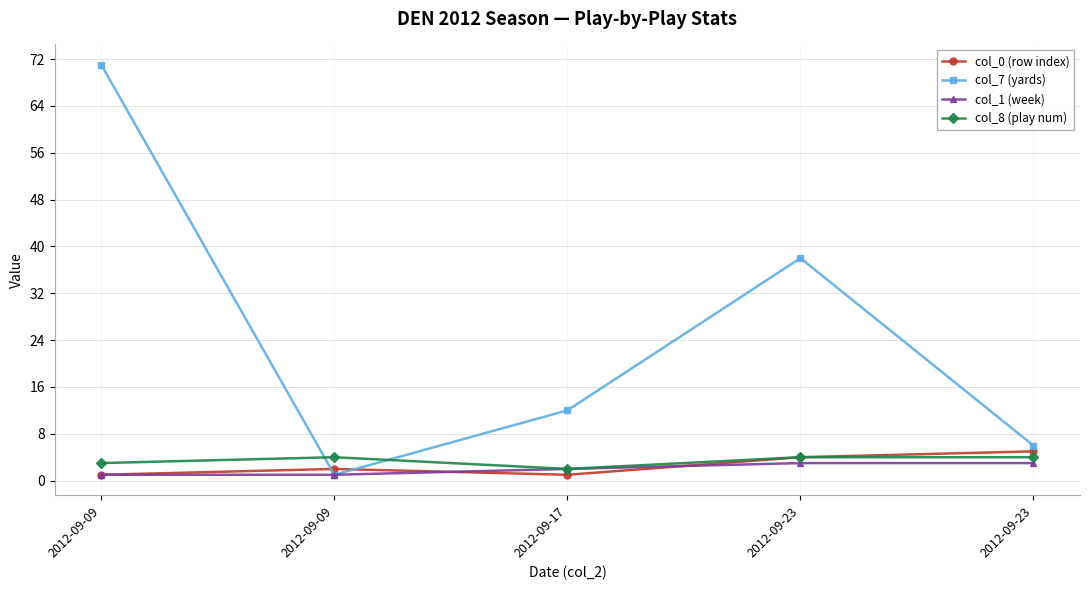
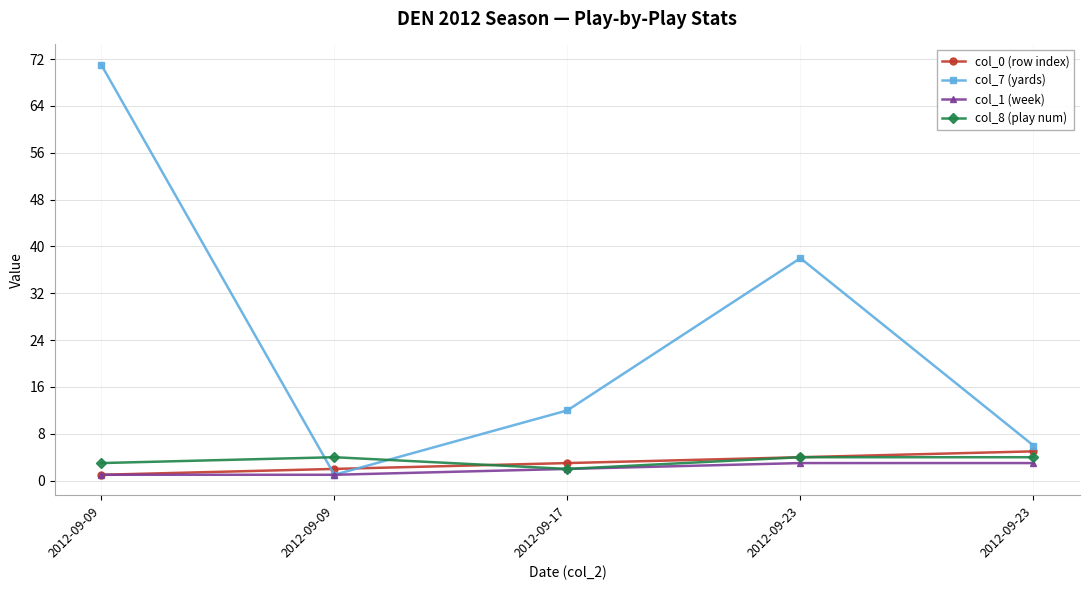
col_0 (row index), 2012-09-17: 1 -> 3
